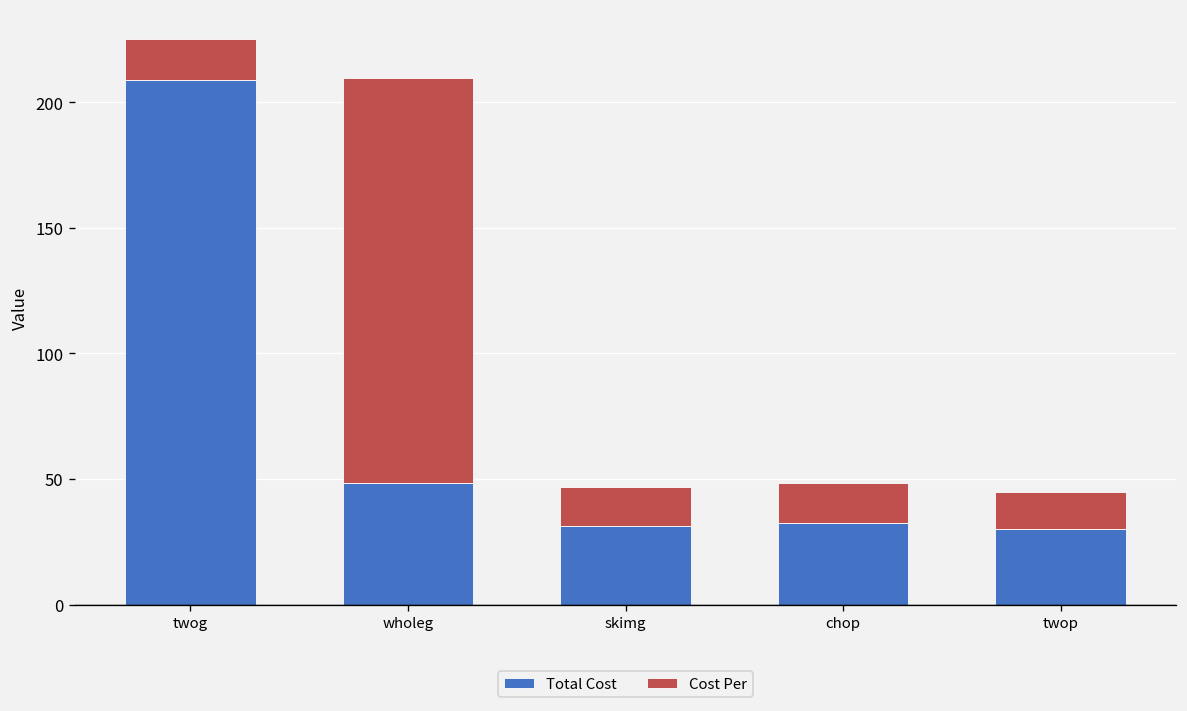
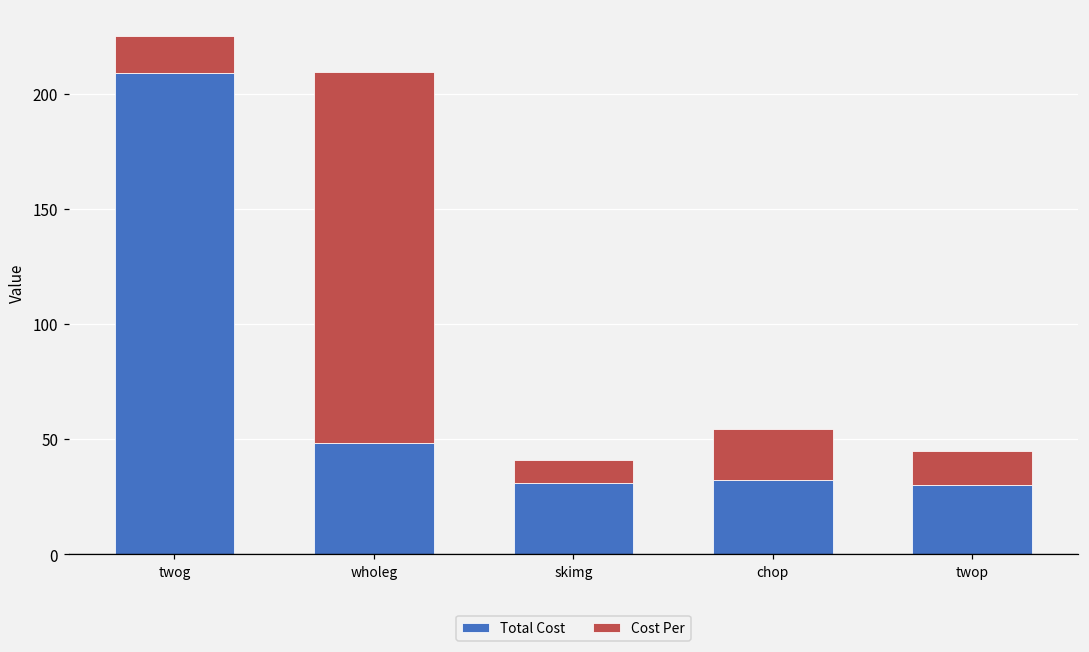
Cost Per, skimg: 16 -> 10
Cost Per, chop: 16 -> 22
